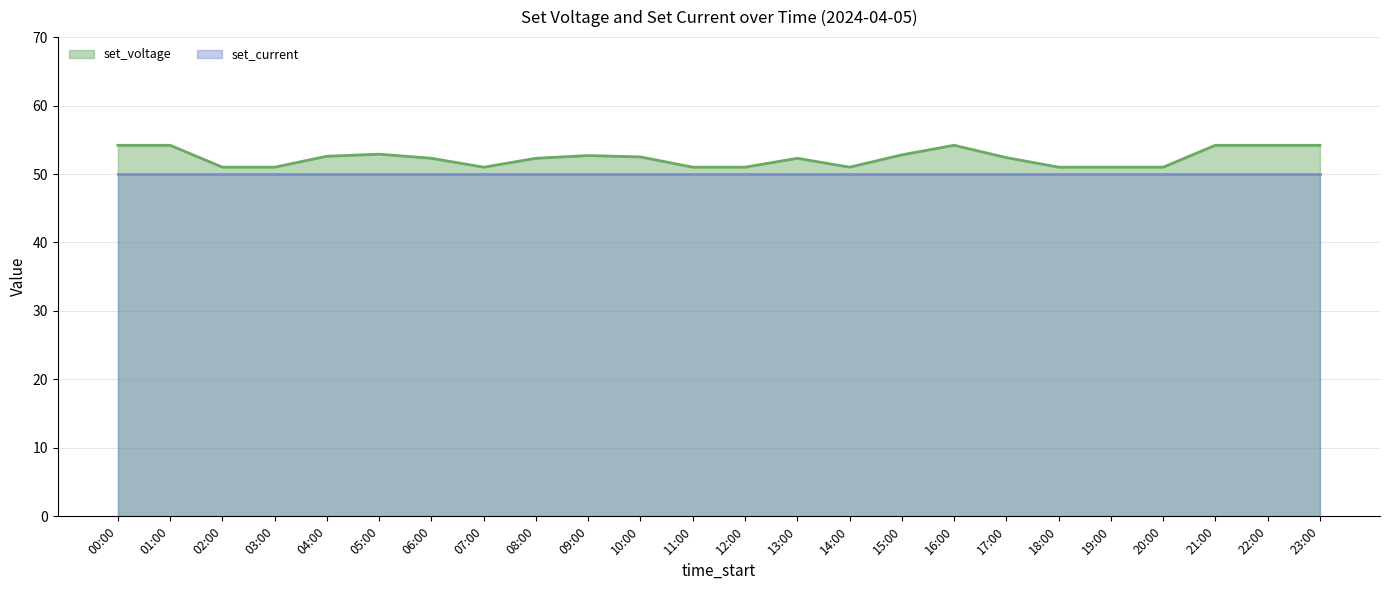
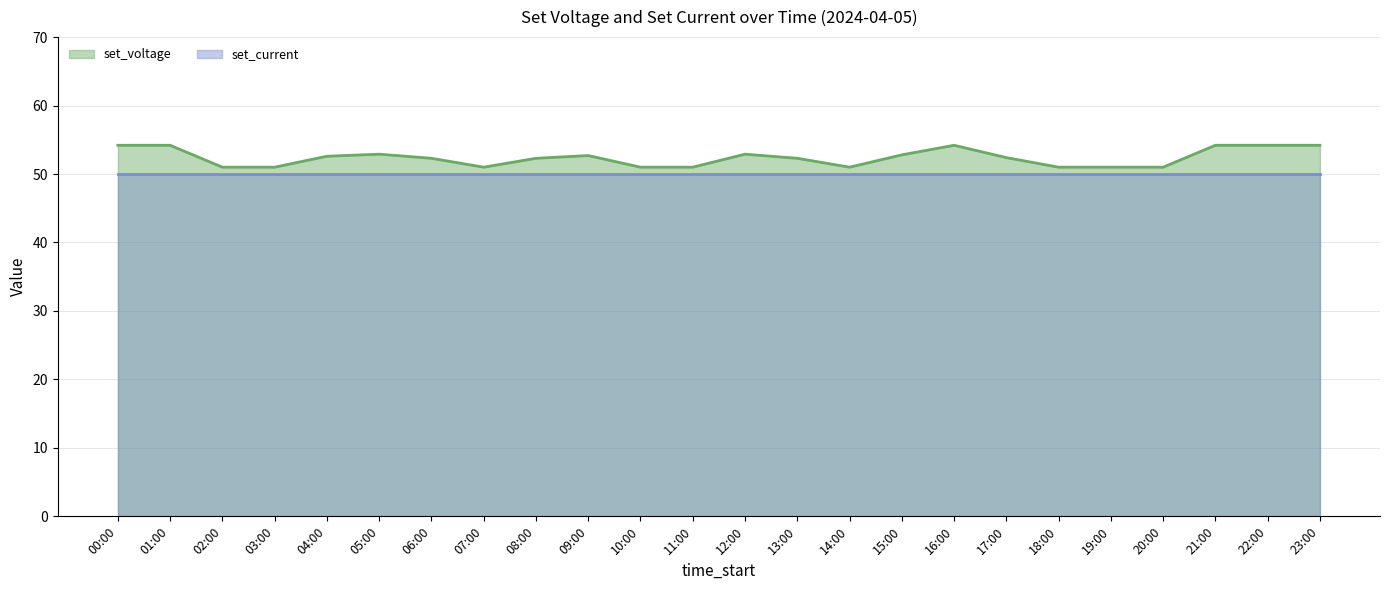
set_voltage, 10:00: 53 -> 51
set_voltage, 12:00: 51 -> 53
